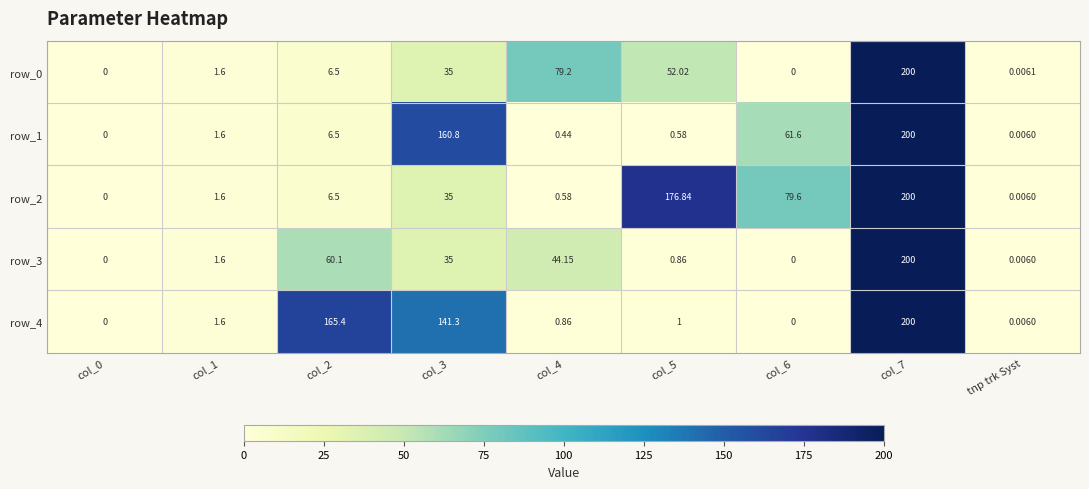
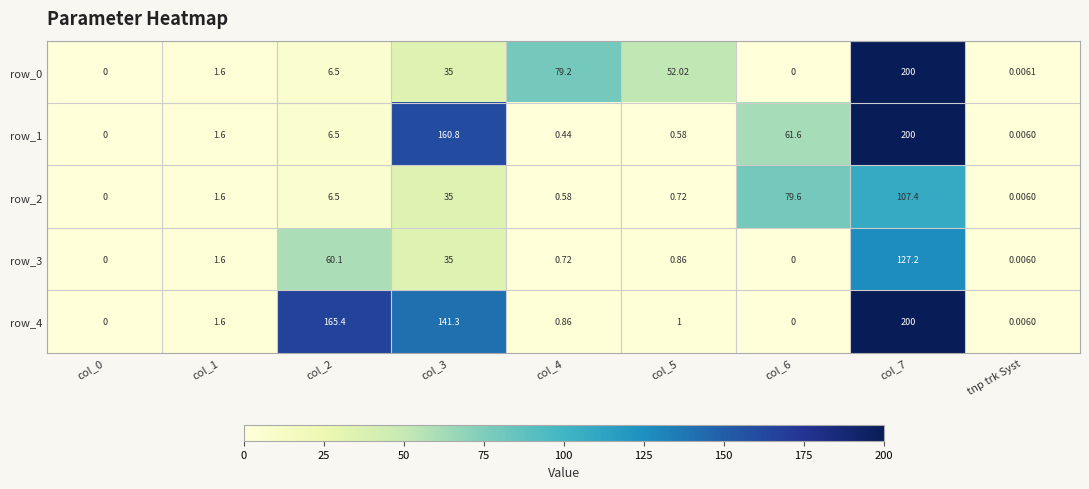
row_2, col_5: 176.84 -> 0.72
row_2, col_7: 200 -> 107.4
row_3, col_4: 44.15 -> 0.72
row_3, col_7: 200 -> 127.2
